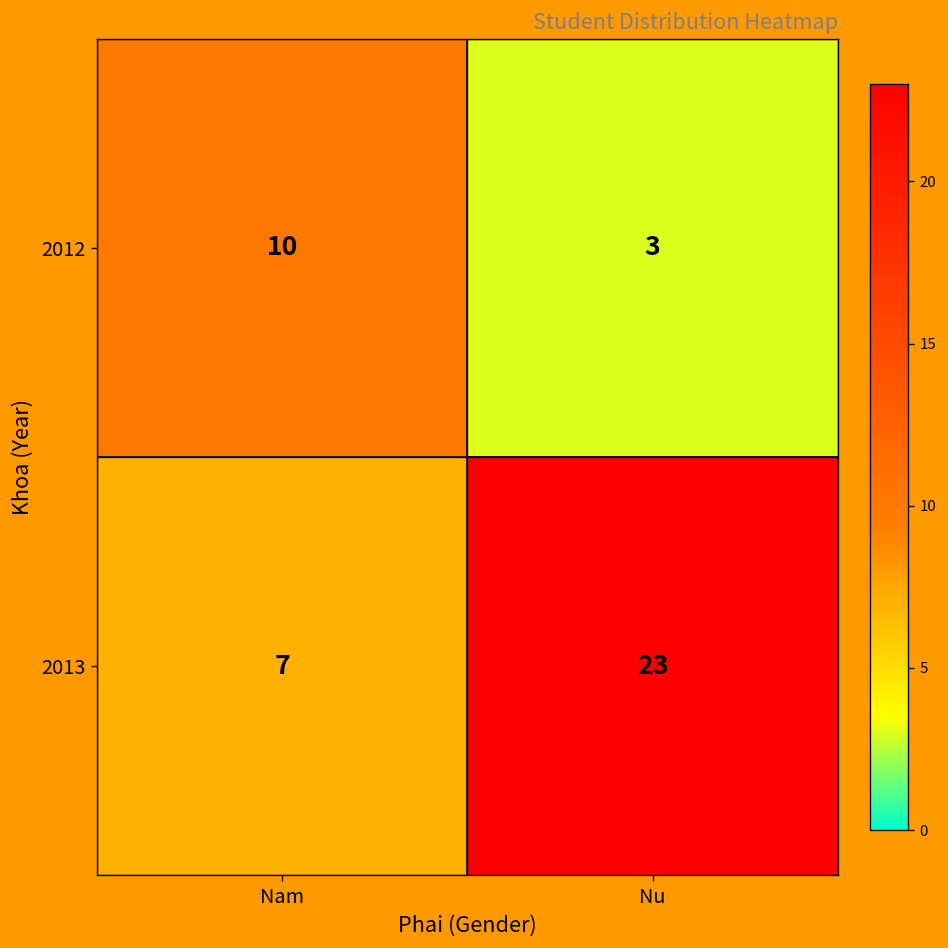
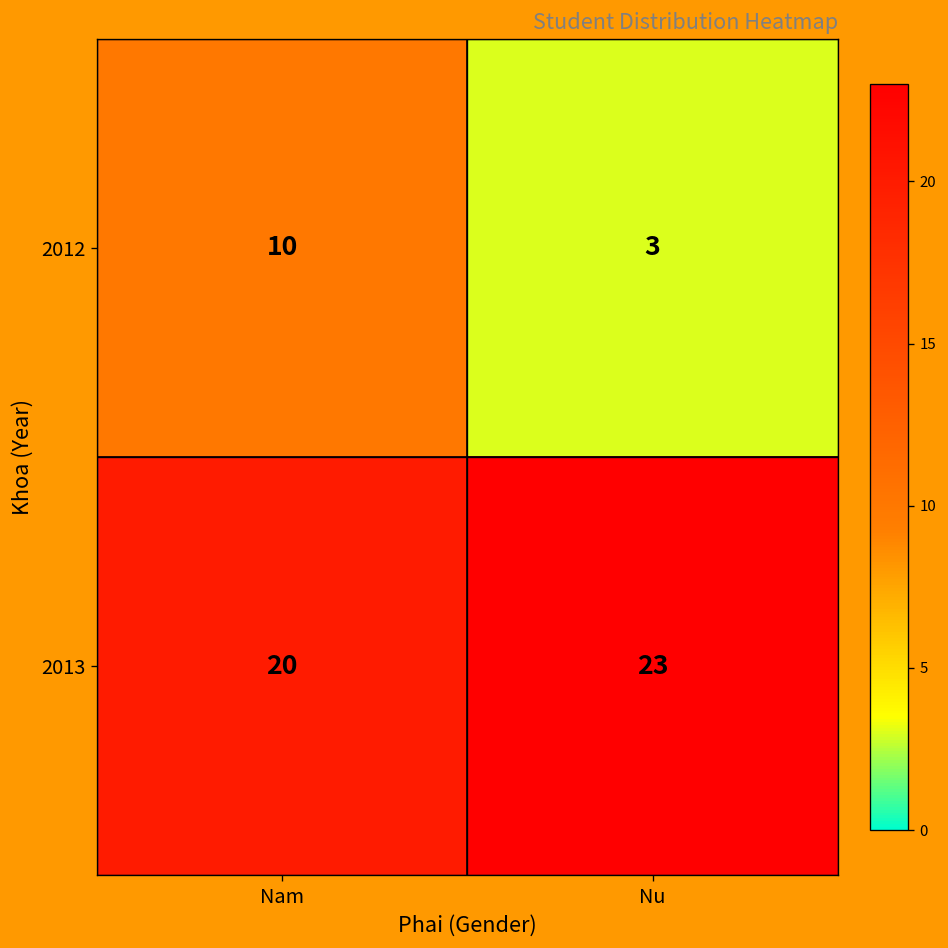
2013, Nam: 7 -> 20
